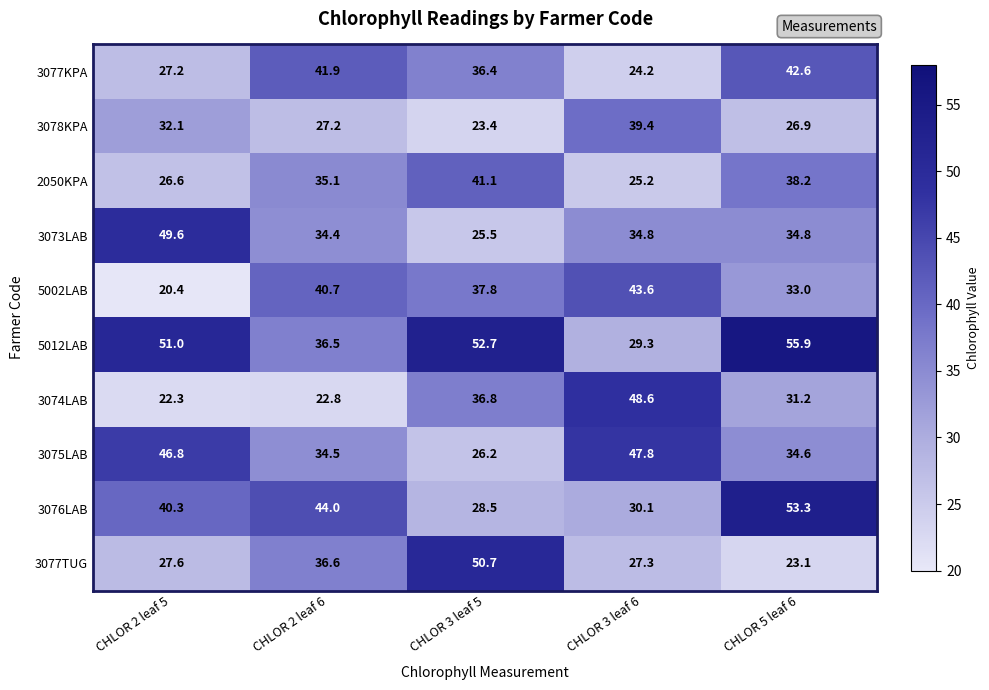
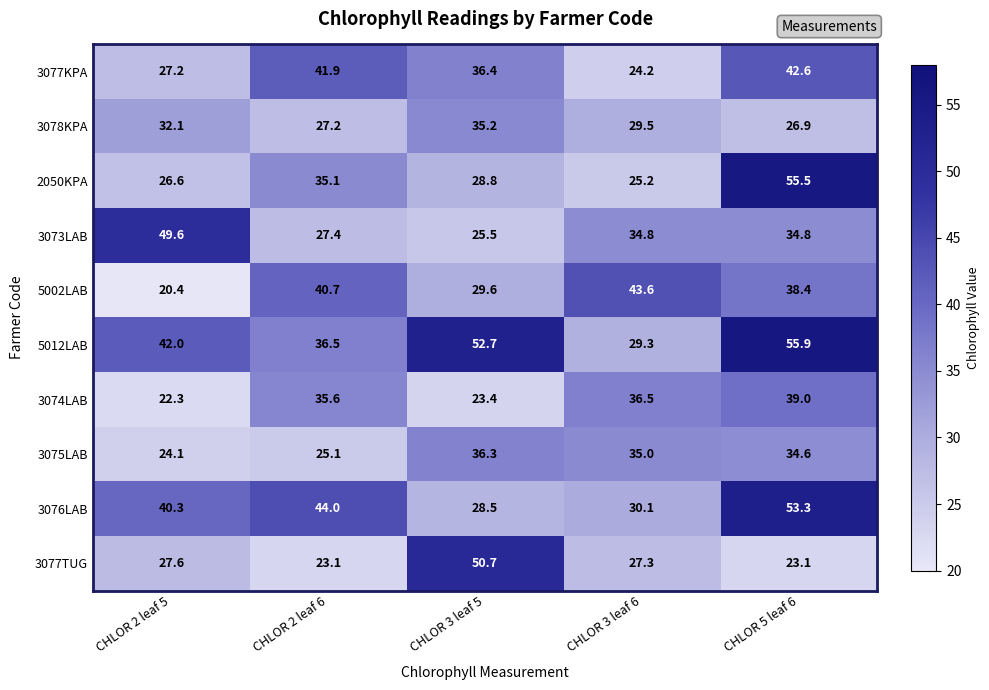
3078KPA, CHLOR 3 leaf 5: 23.4 -> 35.2
3078KPA, CHLOR 3 leaf 6: 39.4 -> 29.5
2050KPA, CHLOR 3 leaf 5: 41.1 -> 28.8
2050KPA, CHLOR 5 leaf 6: 38.2 -> 55.5
3073LAB, CHLOR 2 leaf 6: 34.4 -> 27.4
5002LAB, CHLOR 3 leaf 5: 37.8 -> 29.6
5002LAB, CHLOR 5 leaf 6: 33.0 -> 38.4
5012LAB, CHLOR 2 leaf 5: 51.0 -> 42.0
3074LAB, CHLOR 2 leaf 6: 22.8 -> 35.6
3074LAB, CHLOR 3 leaf 5: 36.8 -> 23.4
3074LAB, CHLOR 3 leaf 6: 48.6 -> 36.5
3074LAB, CHLOR 5 leaf 6: 31.2 -> 39.0
3075LAB, CHLOR 2 leaf 5: 46.8 -> 24.1
3075LAB, CHLOR 2 leaf 6: 34.5 -> 25.1
3075LAB, CHLOR 3 leaf 5: 26.2 -> 36.3
3075LAB, CHLOR 3 leaf 6: 47.8 -> 35.0
3077TUG, CHLOR 2 leaf 6: 36.6 -> 23.1
